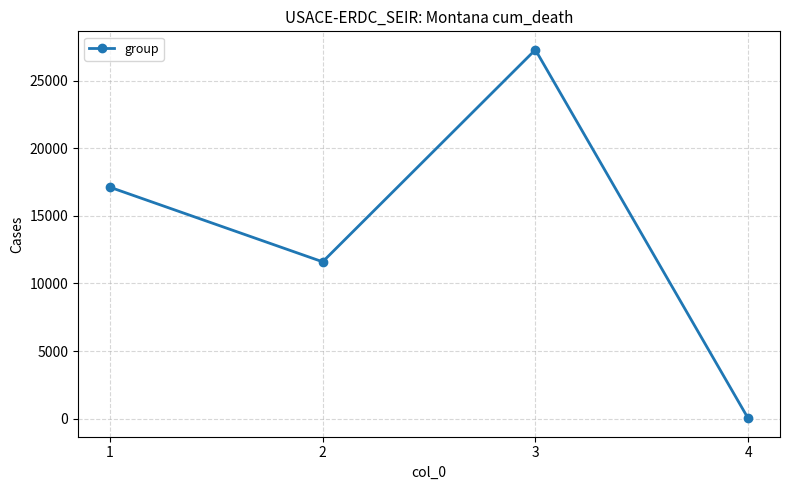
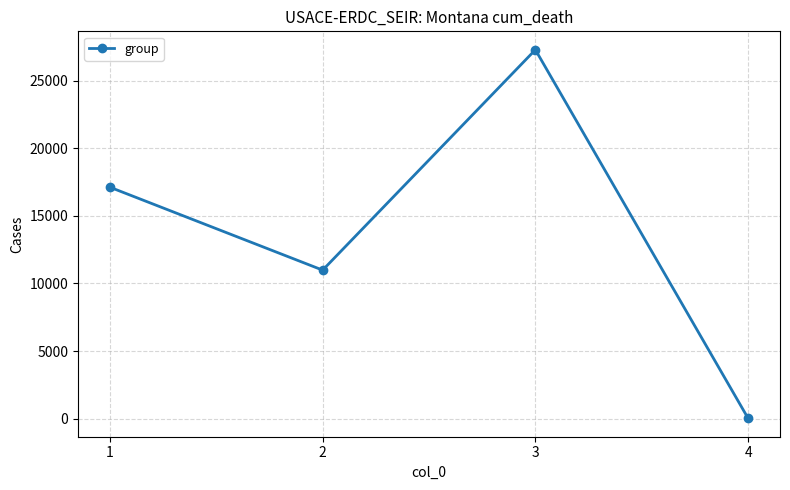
2: 11600 -> 11000
